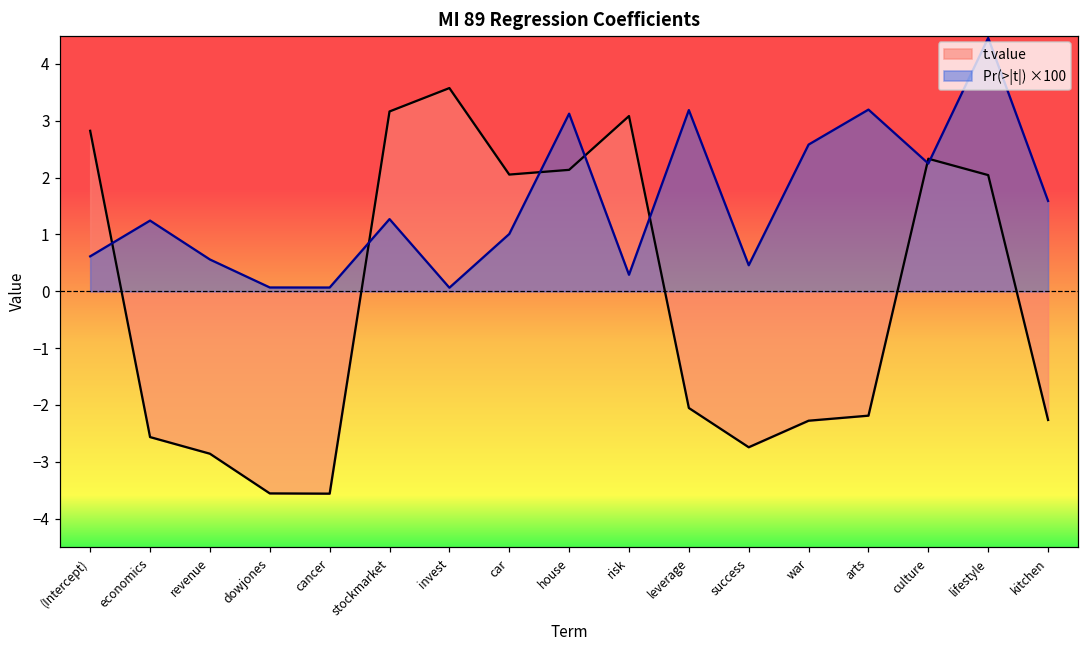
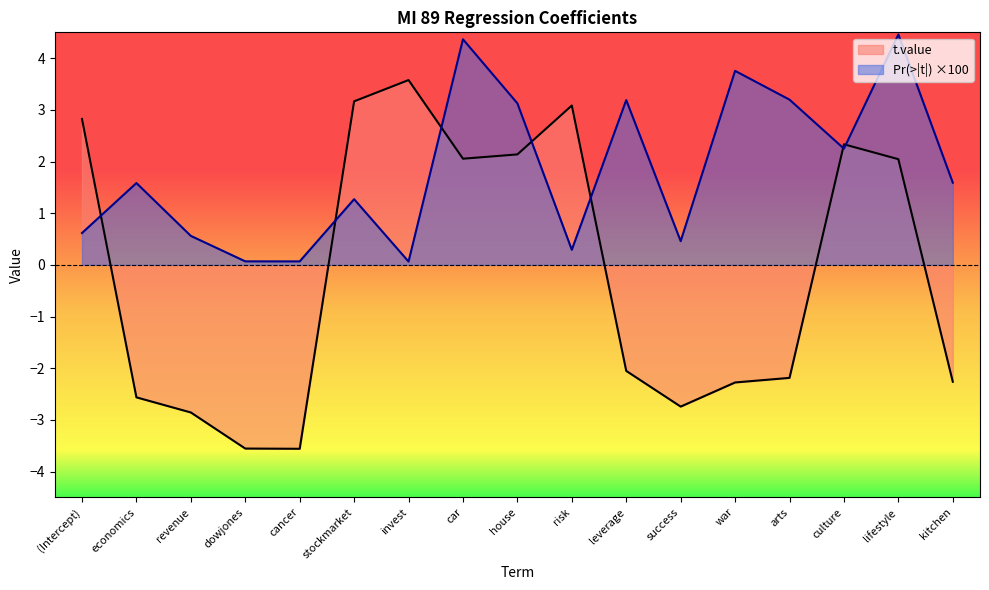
Pr(>|t|) ×100, economics: 1.2 -> 1.6
Pr(>|t|) ×100, car: 1.0 -> 4.4
Pr(>|t|) ×100, war: 2.6 -> 3.8
